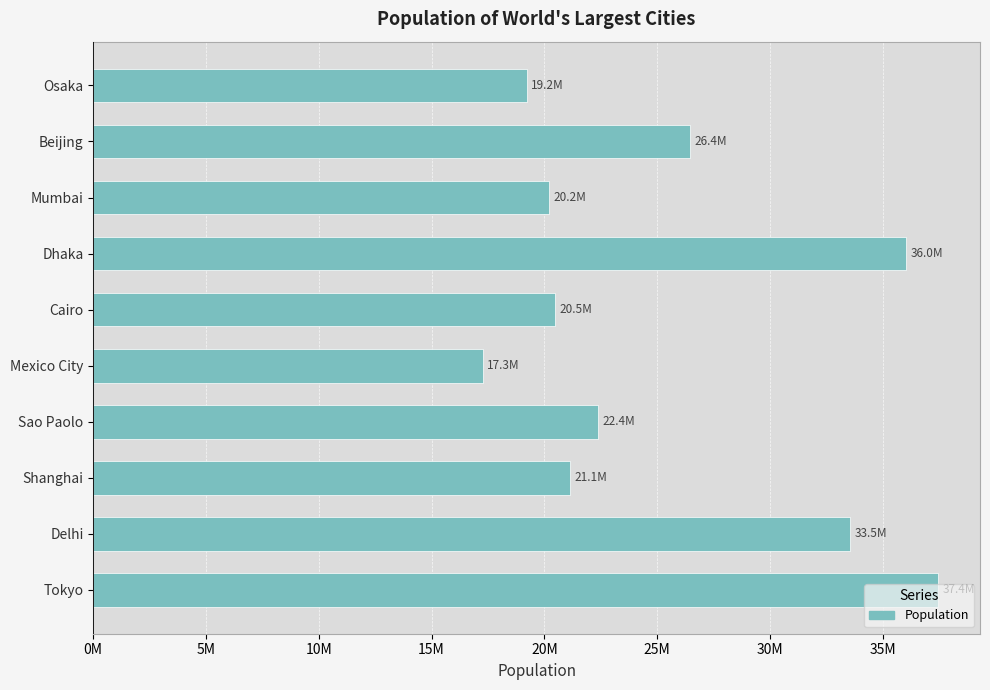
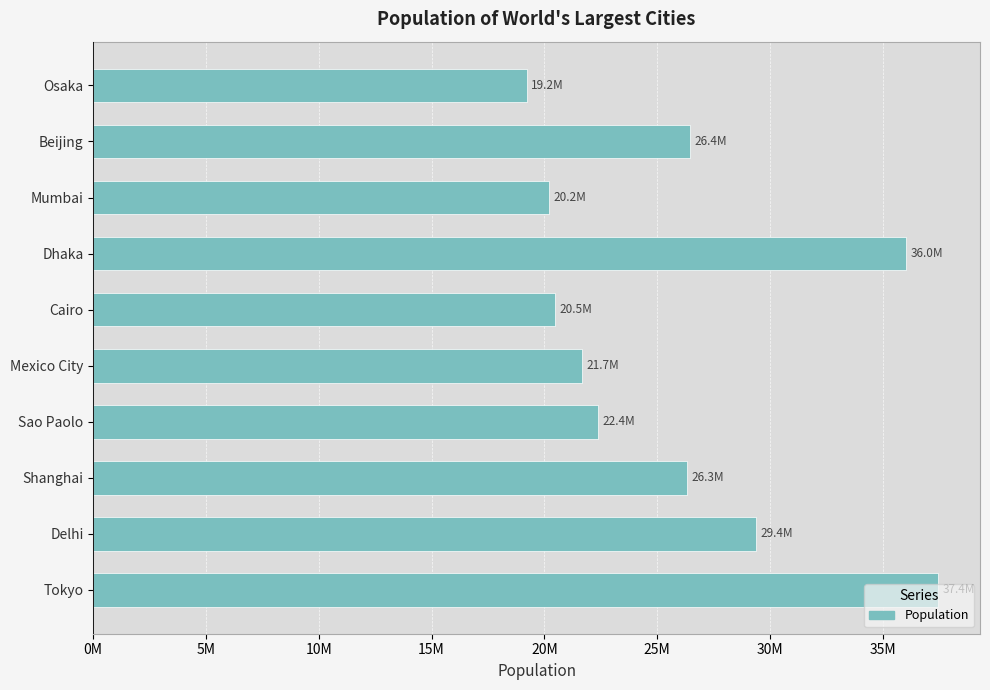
Mexico City: 17.3M -> 21.7M
Shanghai: 21.1M -> 26.3M
Delhi: 33.5M -> 29.4M
